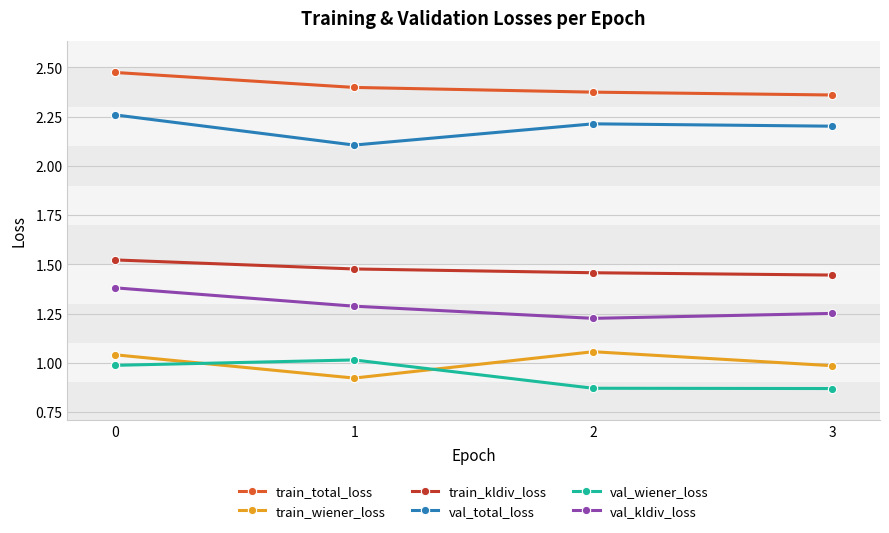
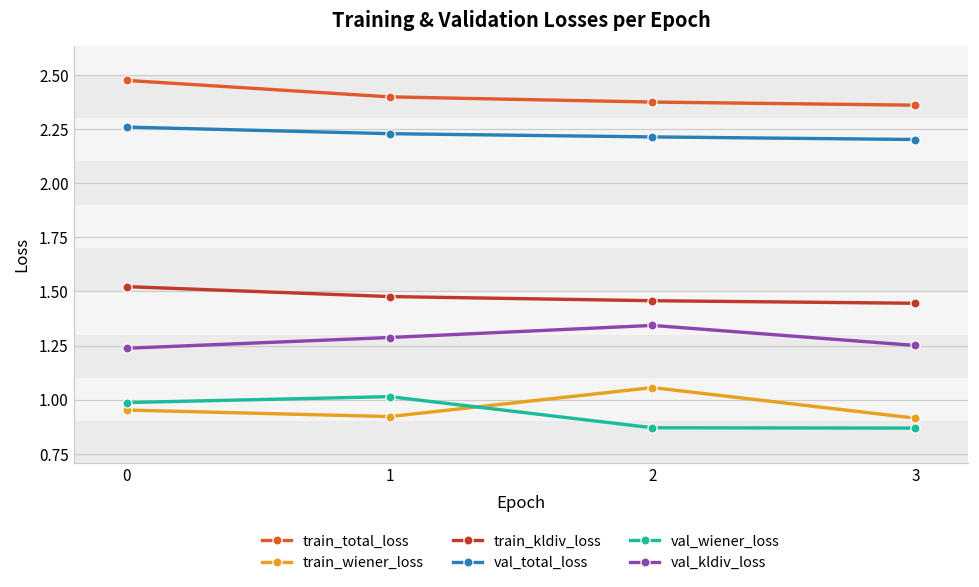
train_wiener_loss, 0: 1.04 -> 0.95
val_kldiv_loss, 0: 1.38 -> 1.24
val_total_loss, 1: 2.11 -> 2.23
val_kldiv_loss, 2: 1.23 -> 1.34
train_wiener_loss, 3: 0.98 -> 0.91
